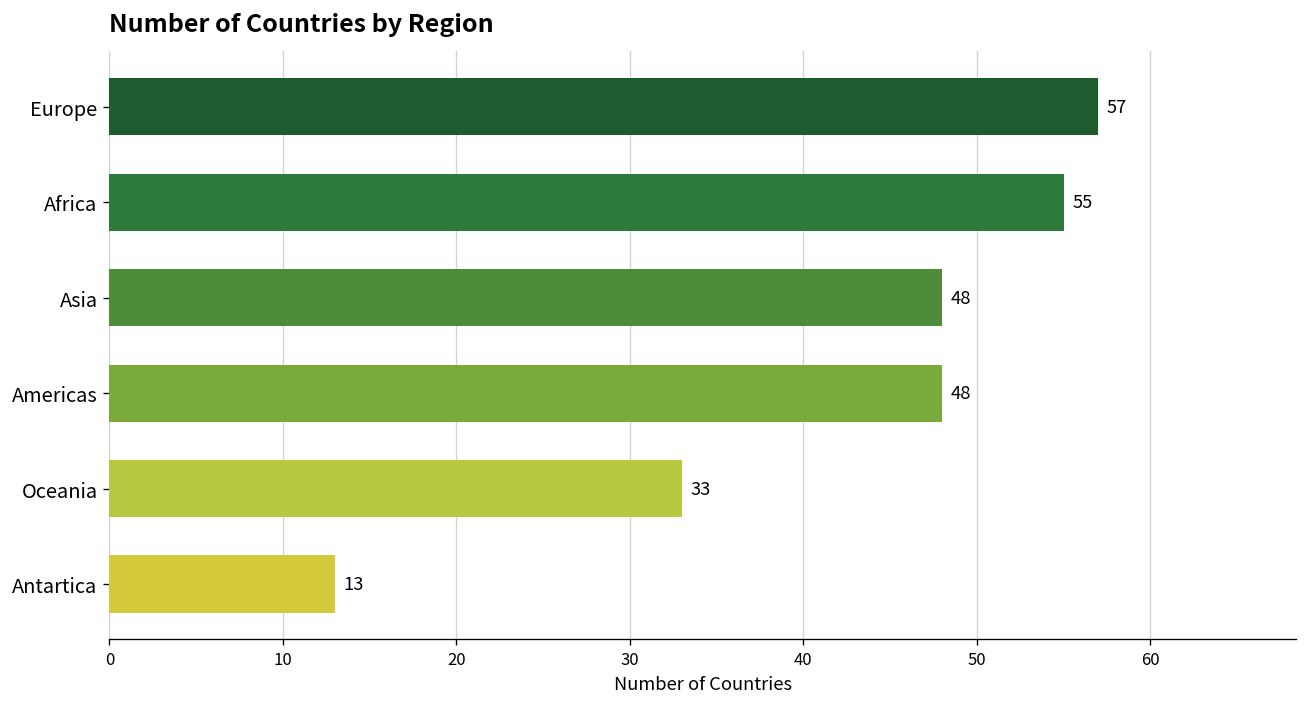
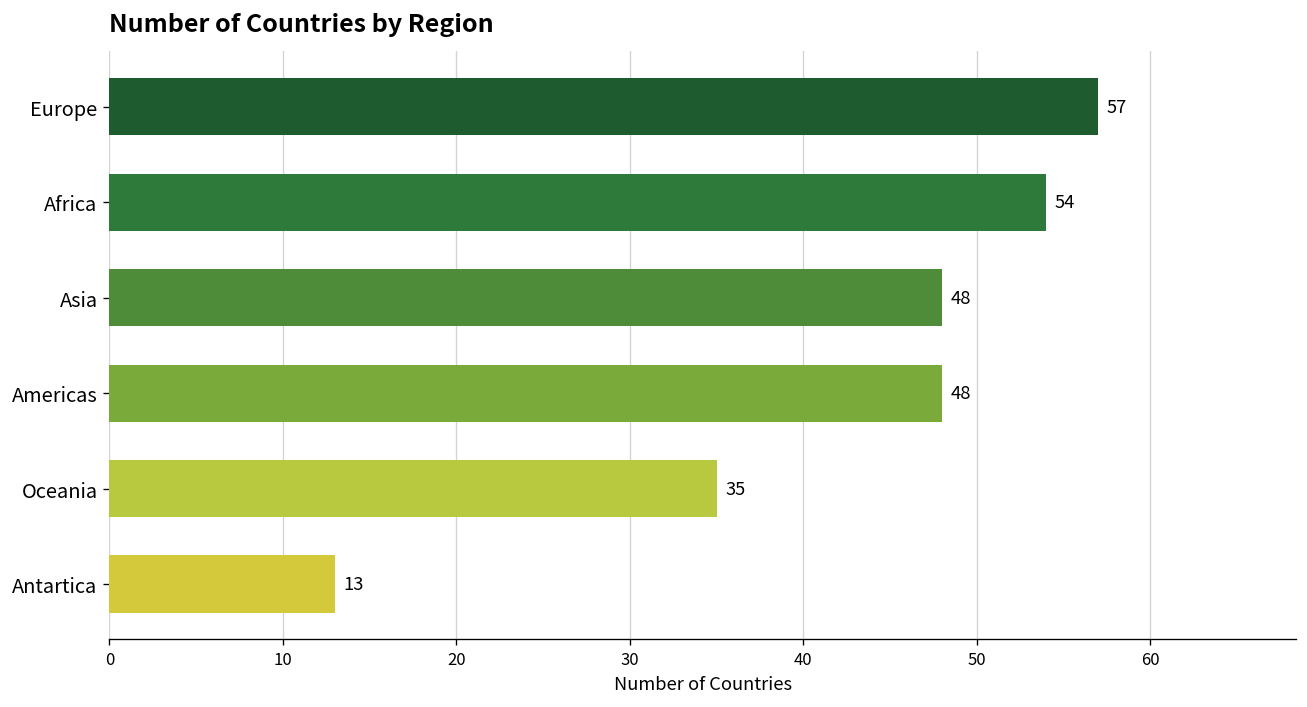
Africa: 55 -> 54
Oceania: 33 -> 35
